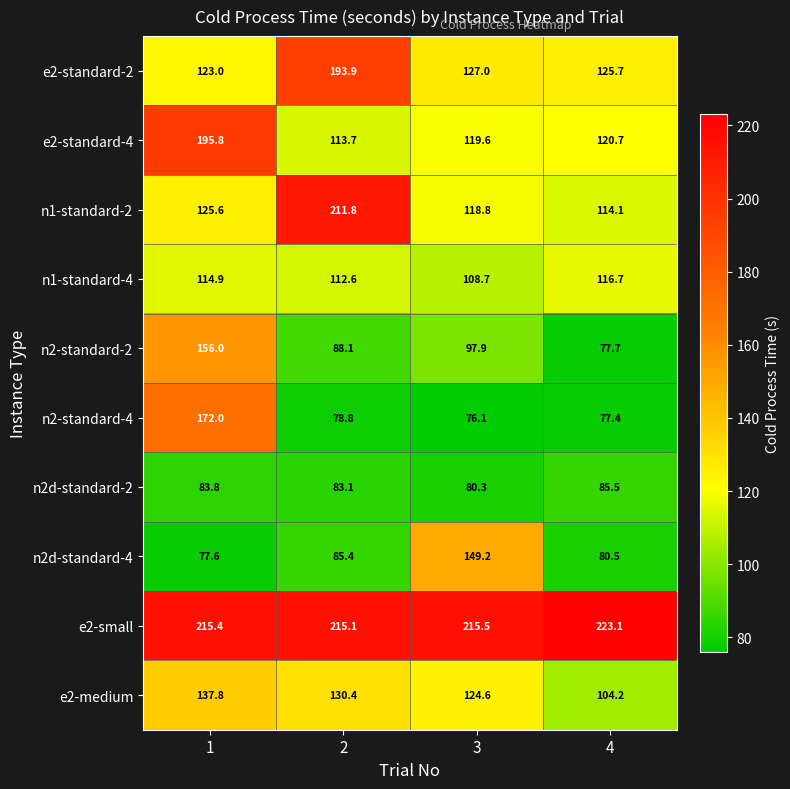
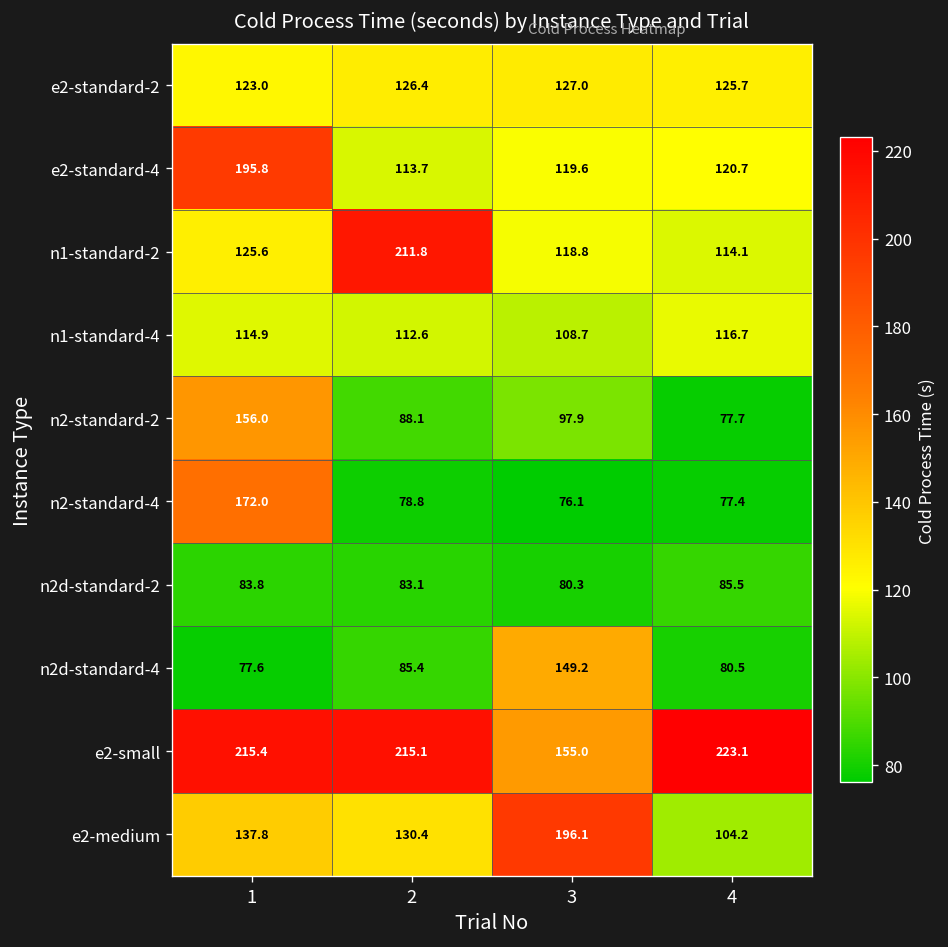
e2-standard-2, 2: 193.9 -> 126.4
e2-small, 3: 215.5 -> 155.0
e2-medium, 3: 124.6 -> 196.1
